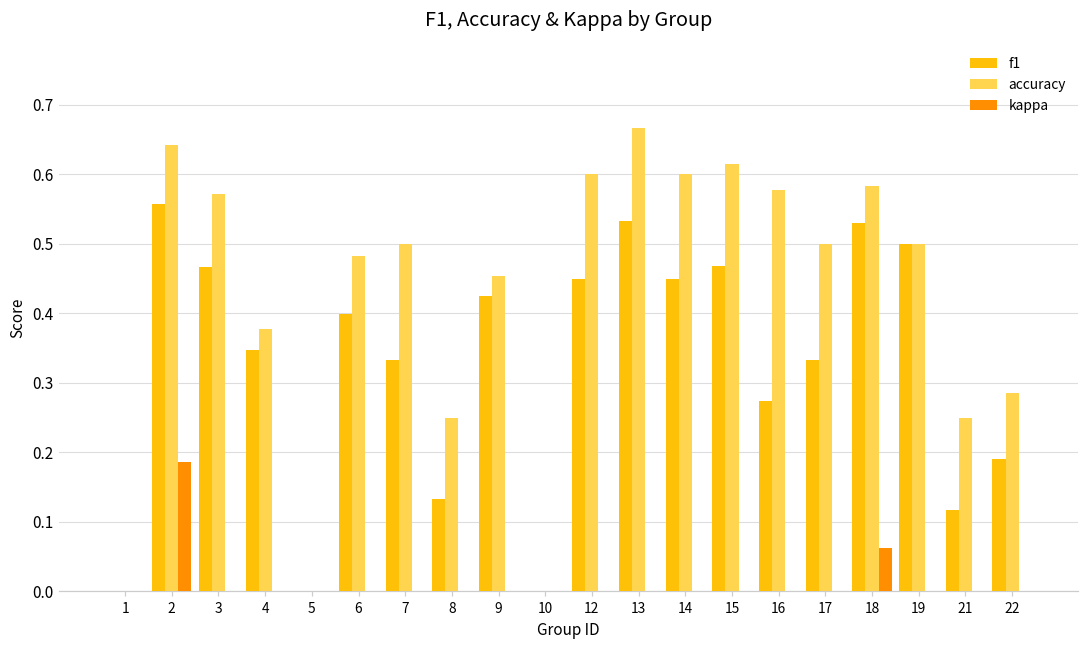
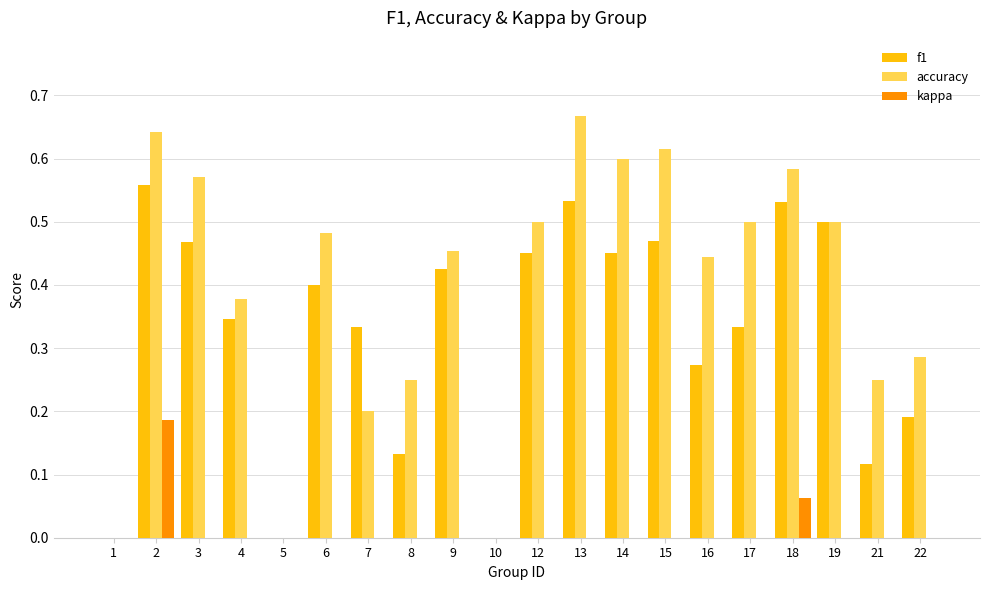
accuracy, 7: 0.5 -> 0.2
accuracy, 12: 0.6 -> 0.5
accuracy, 16: 0.58 -> 0.44
